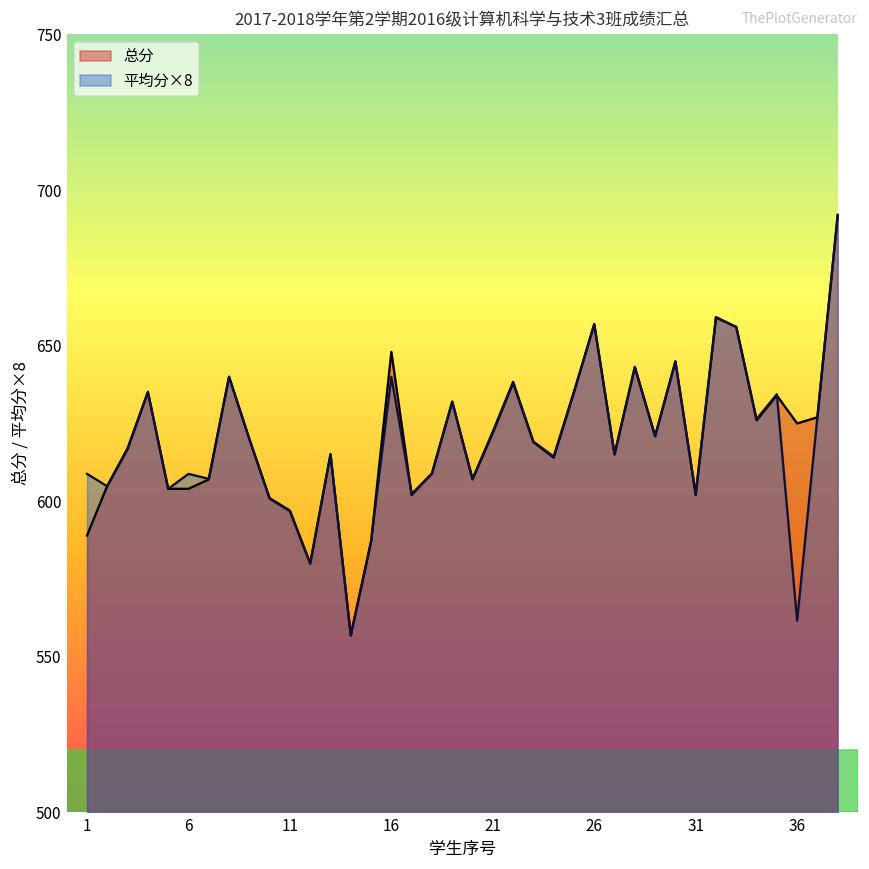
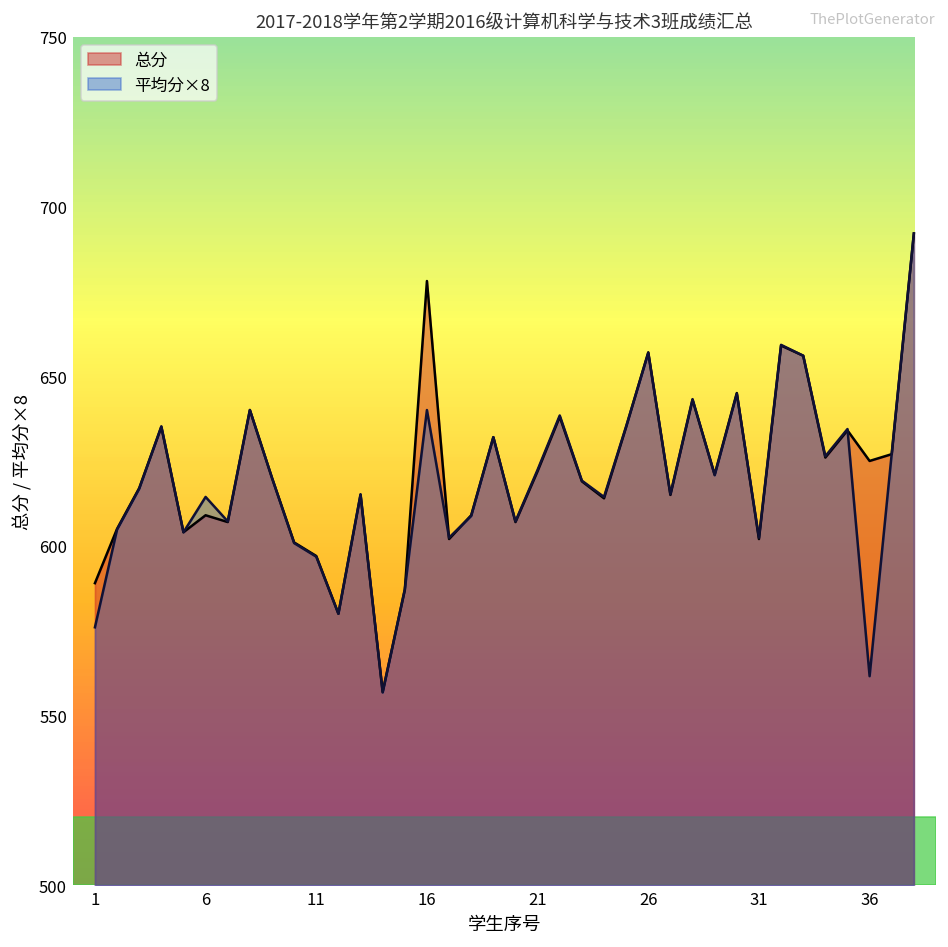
平均分×8, 1: 609 -> 576
总分, 6: 604 -> 609
平均分×8, 6: 609 -> 614
总分, 16: 648 -> 678
